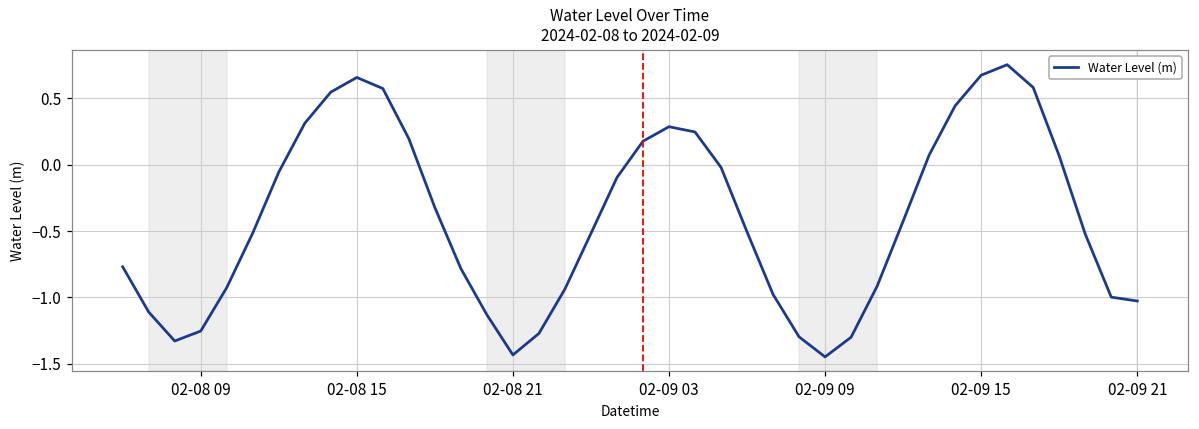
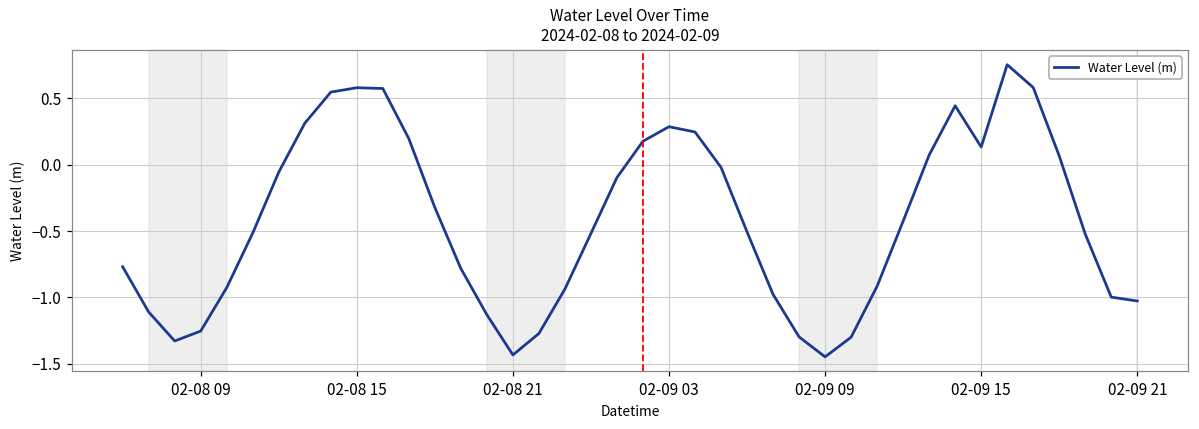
02-08 15: 0.66 -> 0.58
02-09 15: 0.67 -> 0.13
